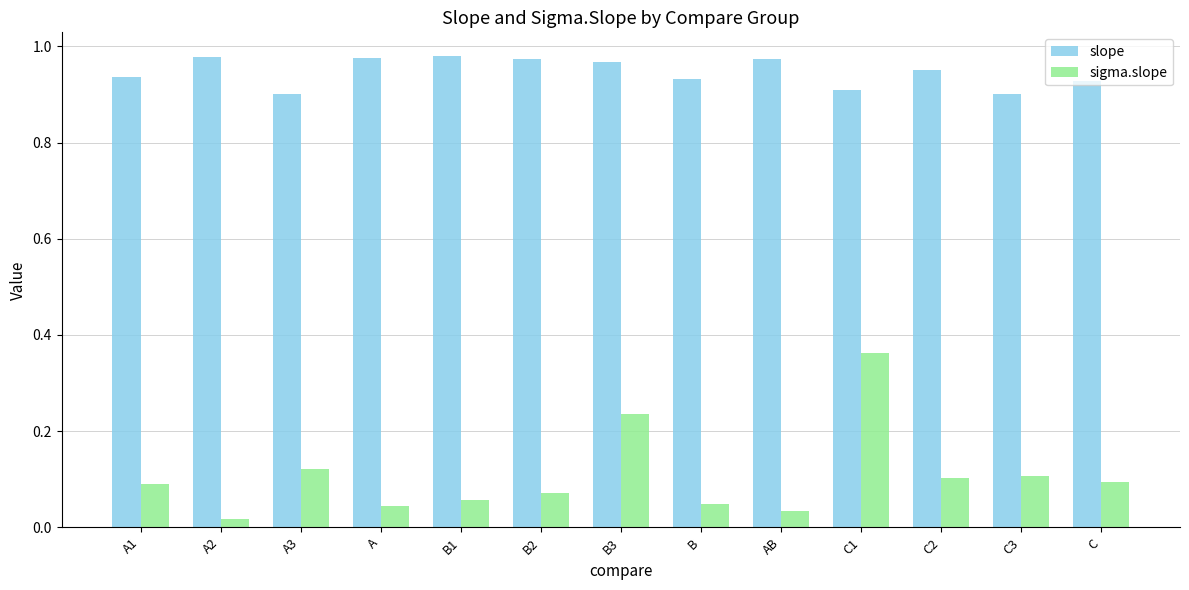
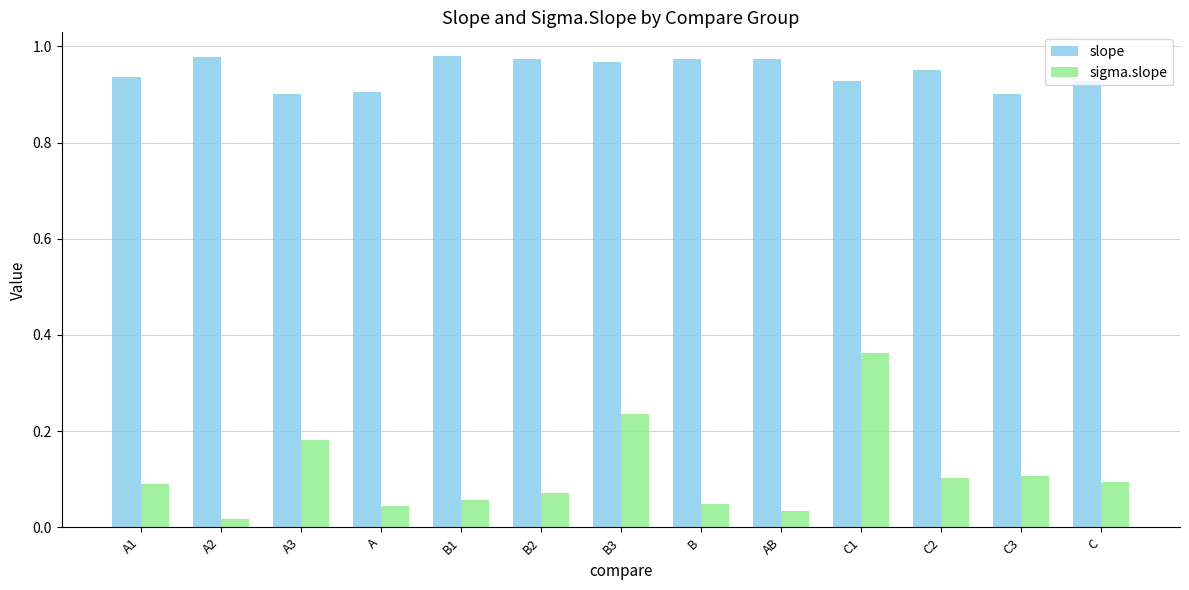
sigma.slope, A3: 0.12 -> 0.18
slope, A: 0.98 -> 0.91
slope, B: 0.93 -> 0.97
slope, C1: 0.91 -> 0.93
